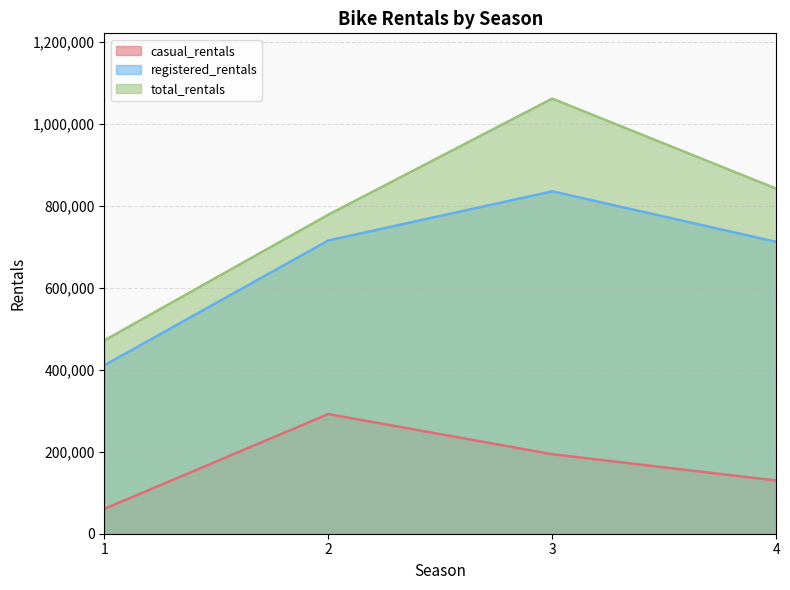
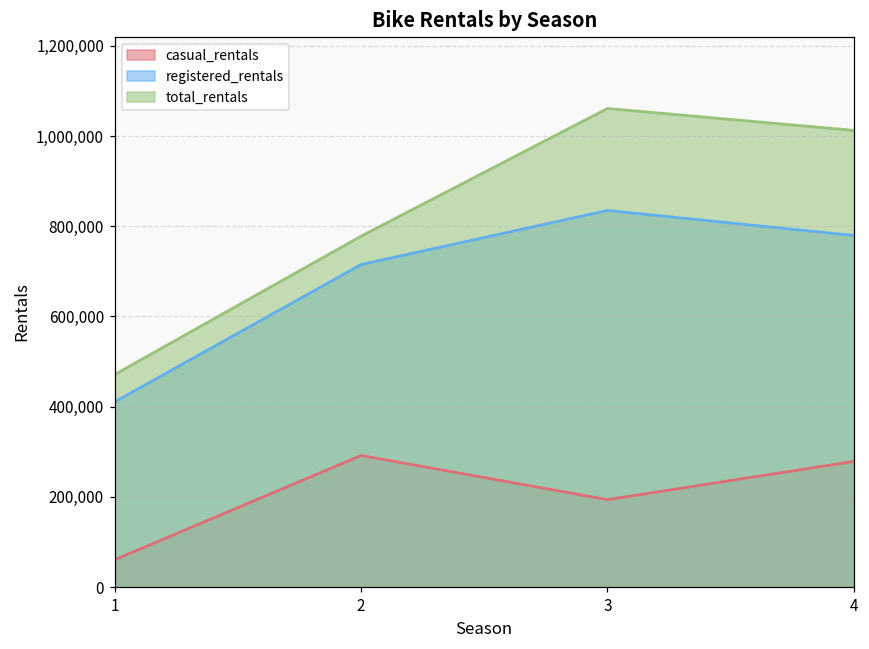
casual_rentals, 4: 130,000 -> 280,000
registered_rentals, 4: 710,000 -> 780,000
total_rentals, 4: 840,000 -> 1,010,000
